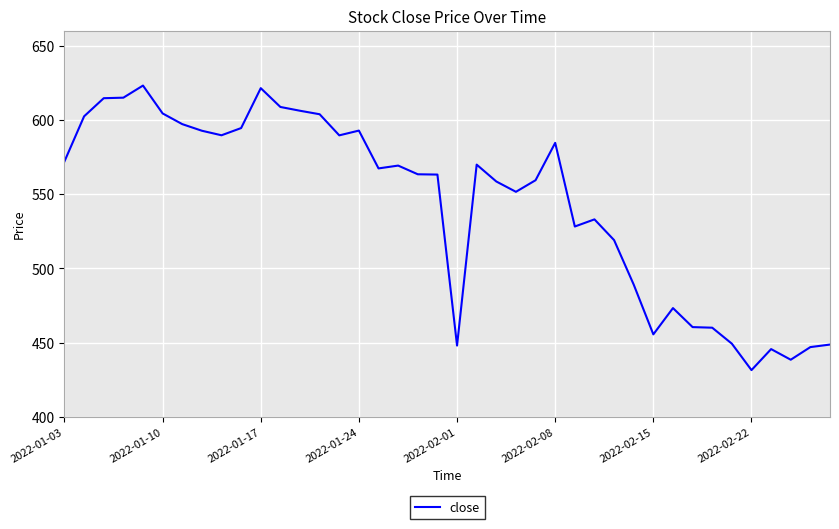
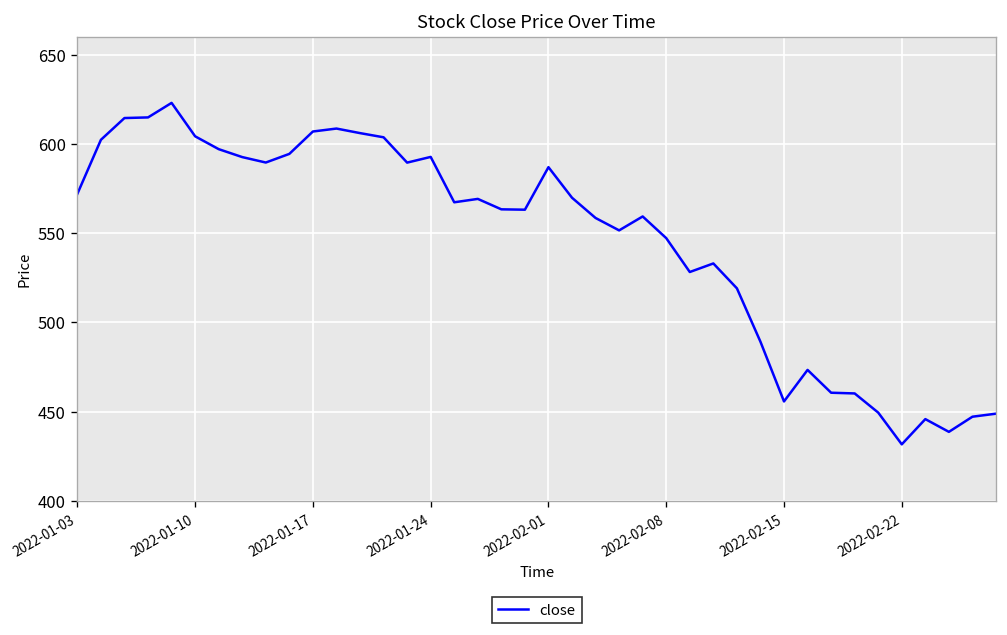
2022-01-17: 621 -> 607
2022-02-01: 448 -> 587
2022-02-08: 585 -> 547
